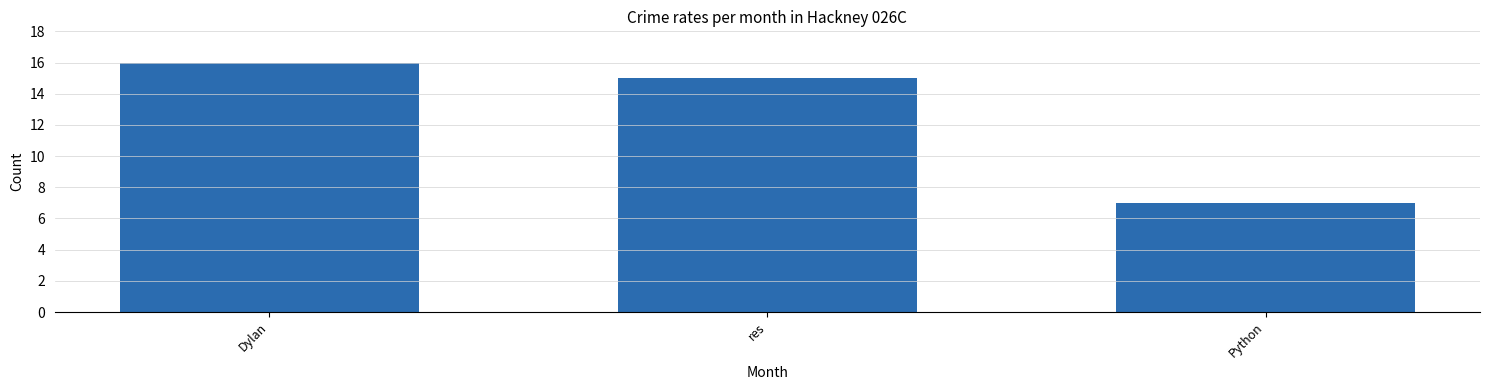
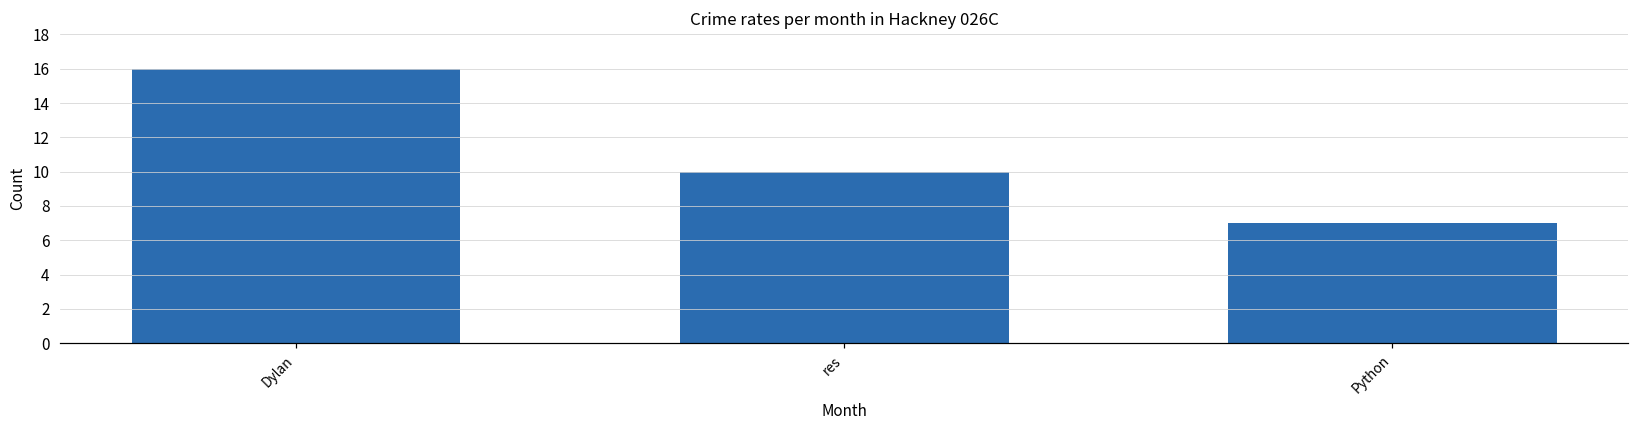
res: 15 -> 10
